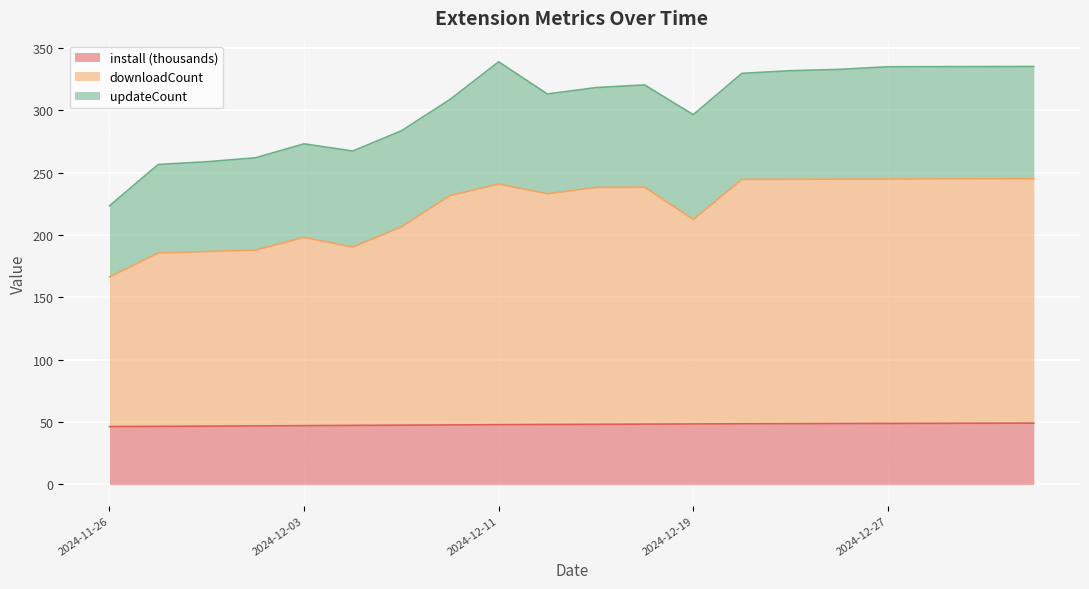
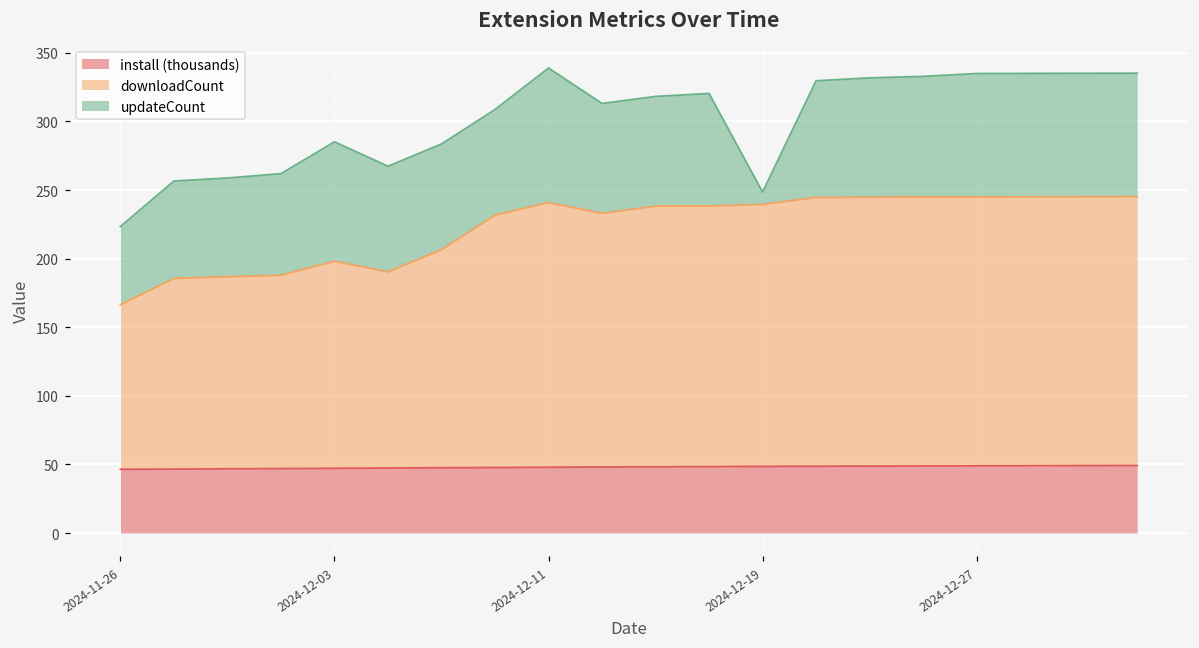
updateCount, 2024-12-03: 75 -> 87
downloadCount, 2024-12-19: 164 -> 191
updateCount, 2024-12-19: 84 -> 9
